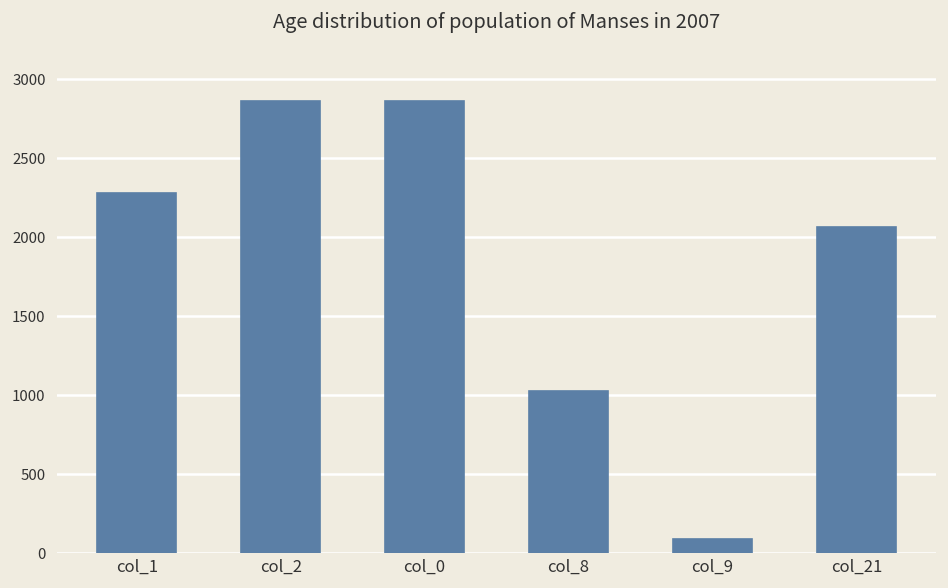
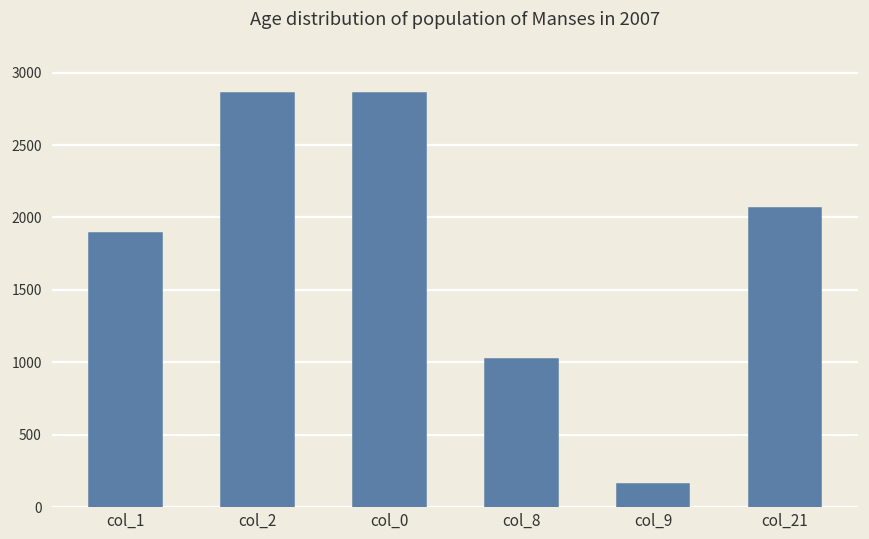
col_1: 2280 -> 1890
col_9: 90 -> 160
